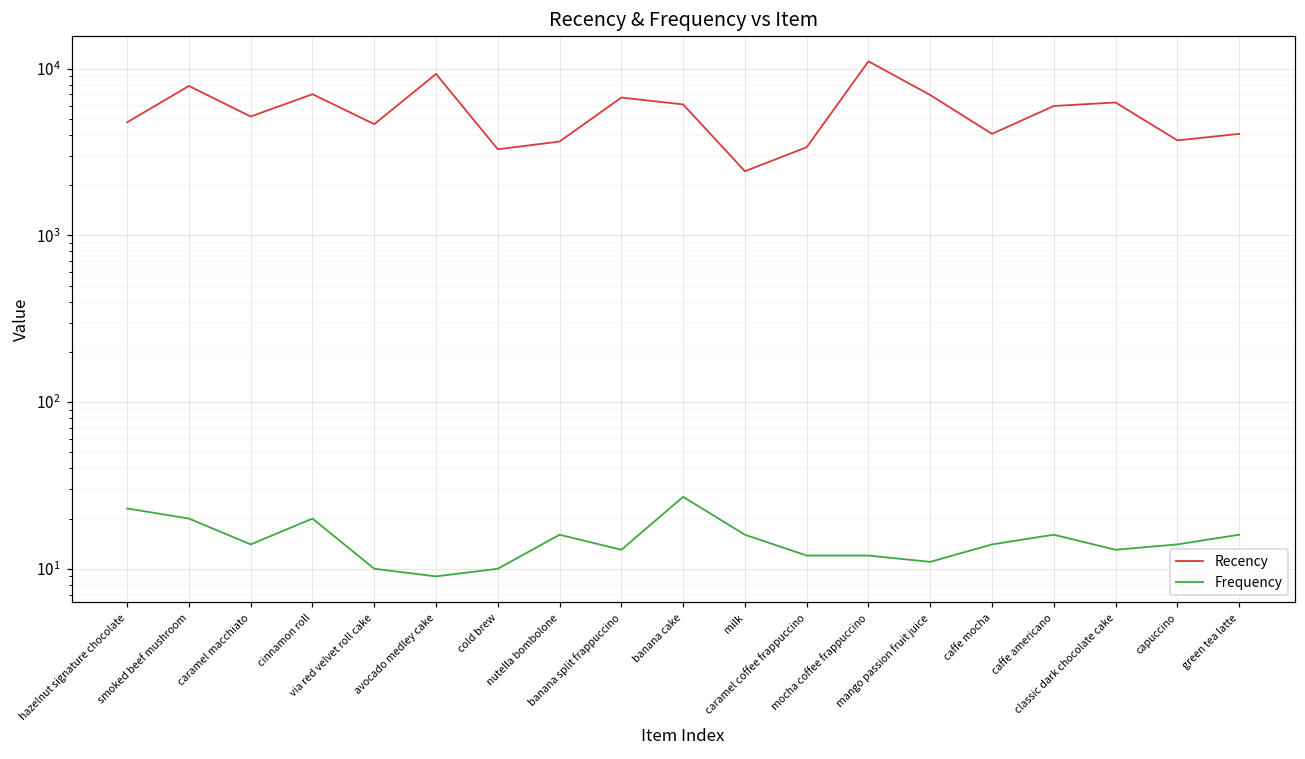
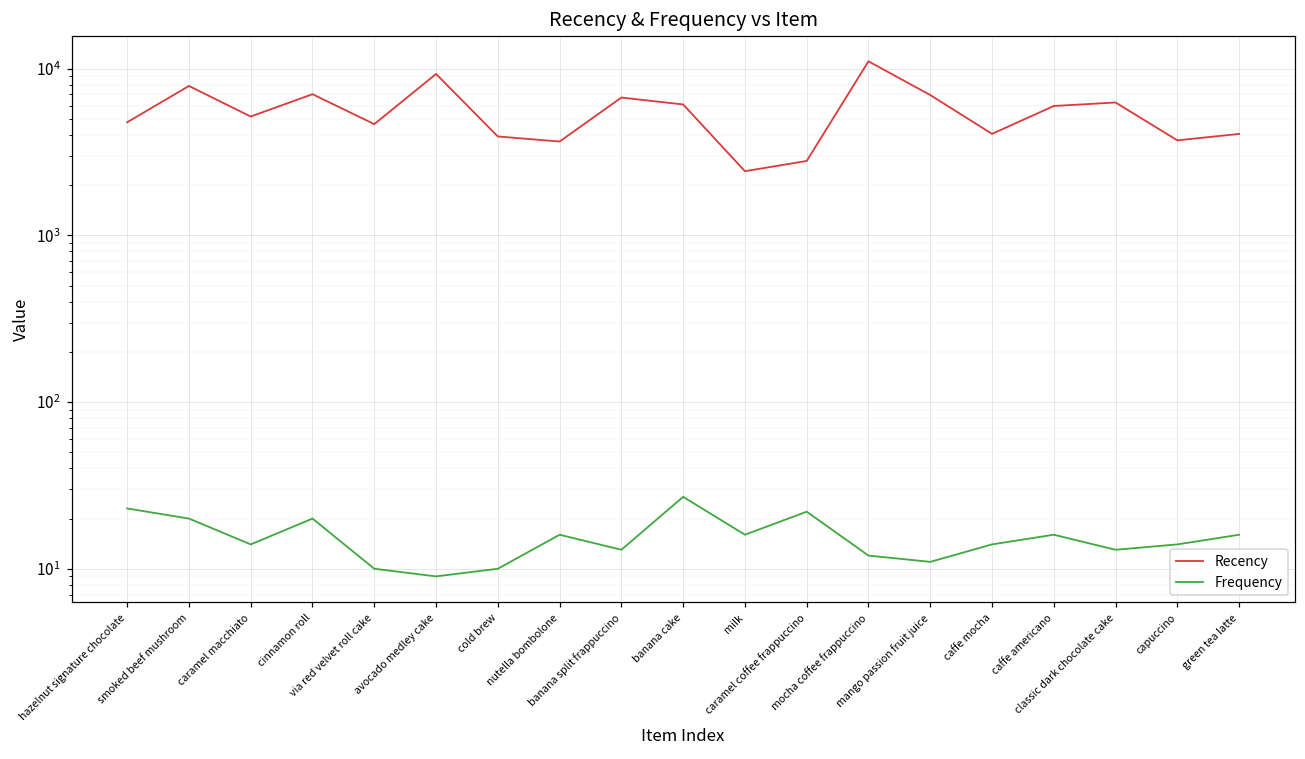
Recency, cold brew: 3300 -> 3900
Recency, caramel coffee frappuccino: 3400 -> 2800
Frequency, caramel coffee frappuccino: 12 -> 22
